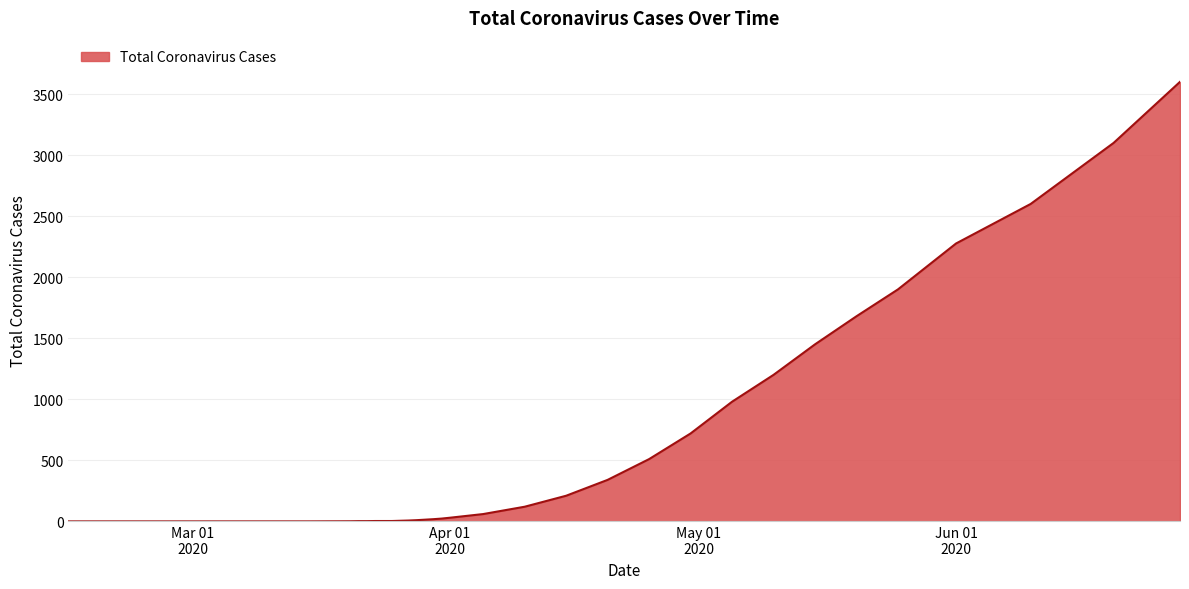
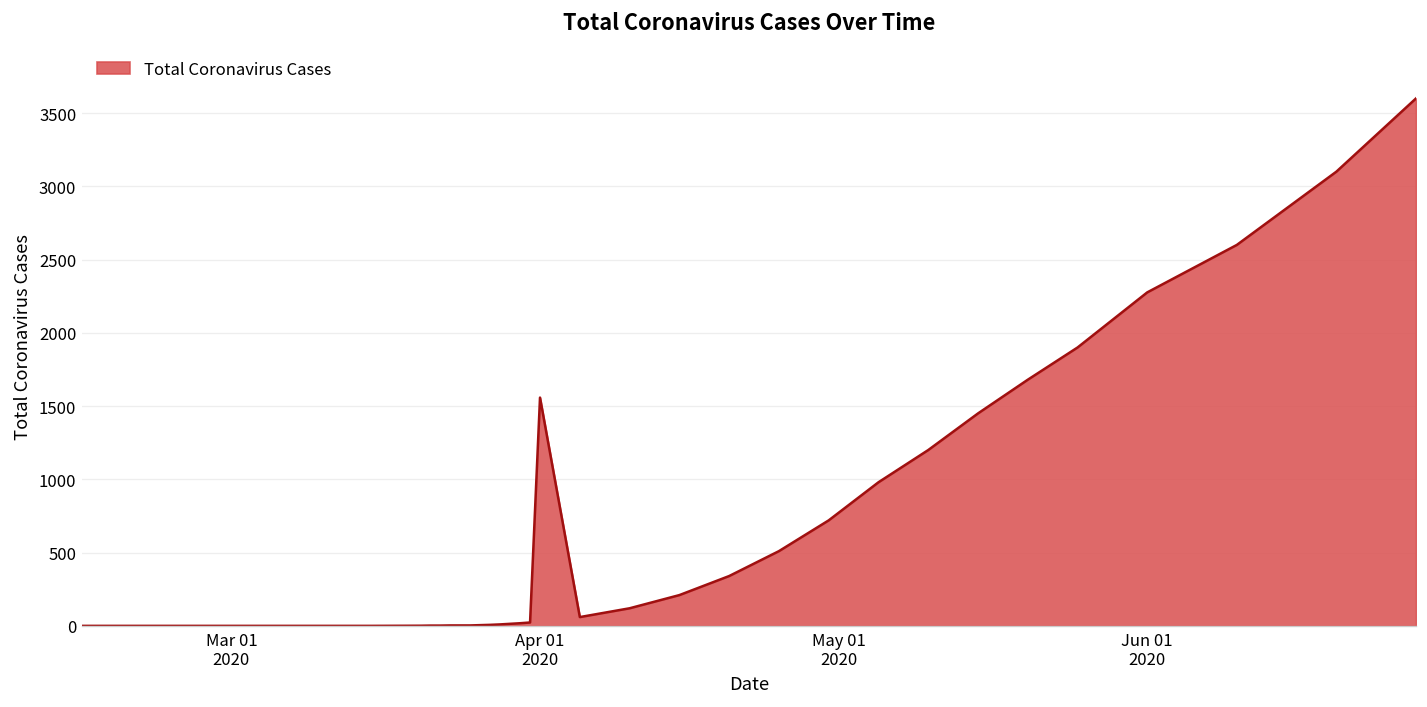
Apr 01 2020: 30 -> 1560
